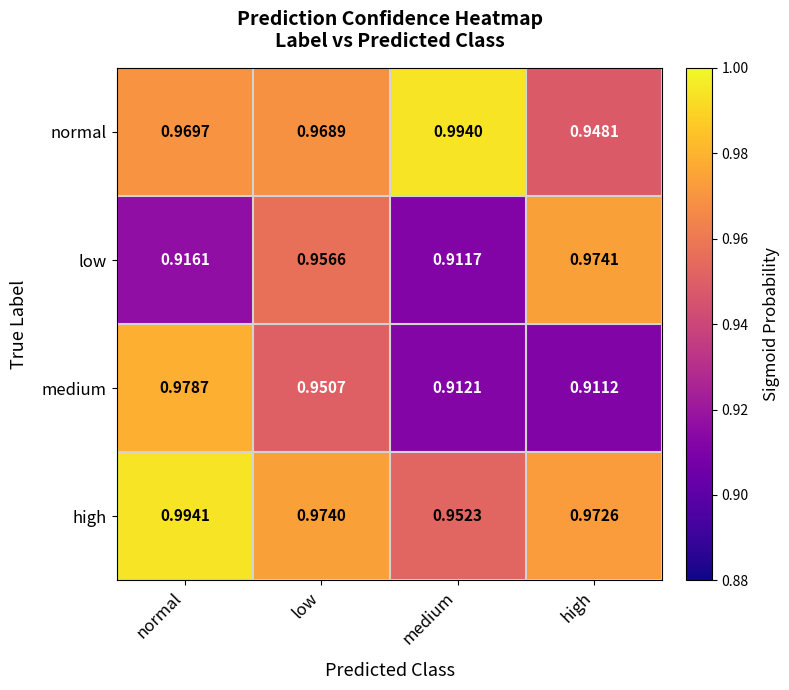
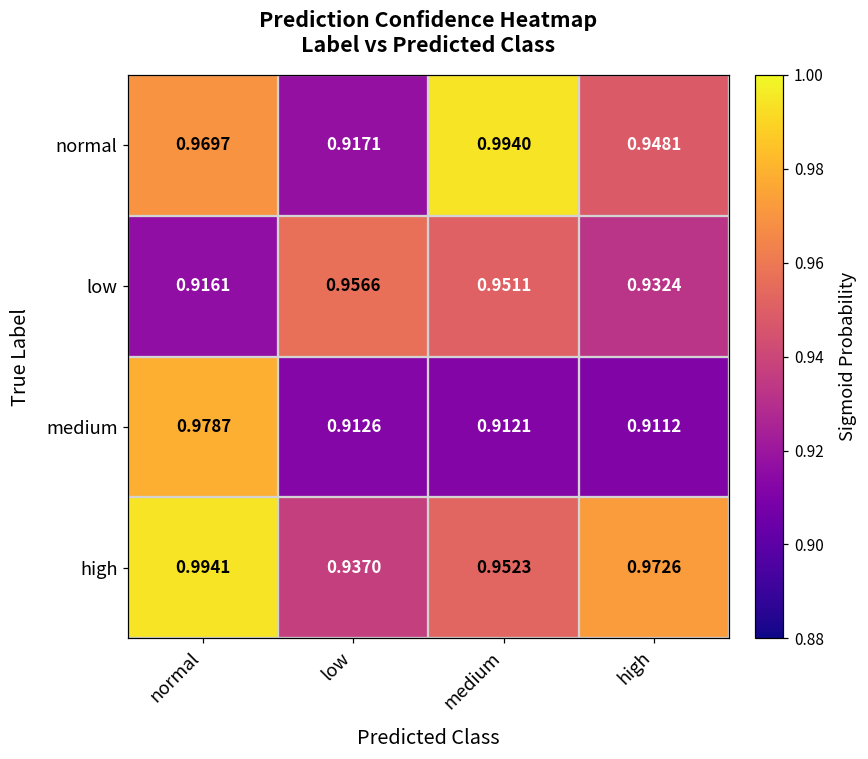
normal, low: 0.9689 -> 0.9171
low, medium: 0.9117 -> 0.9511
low, high: 0.9741 -> 0.9324
medium, low: 0.9507 -> 0.9126
high, low: 0.9740 -> 0.9370
